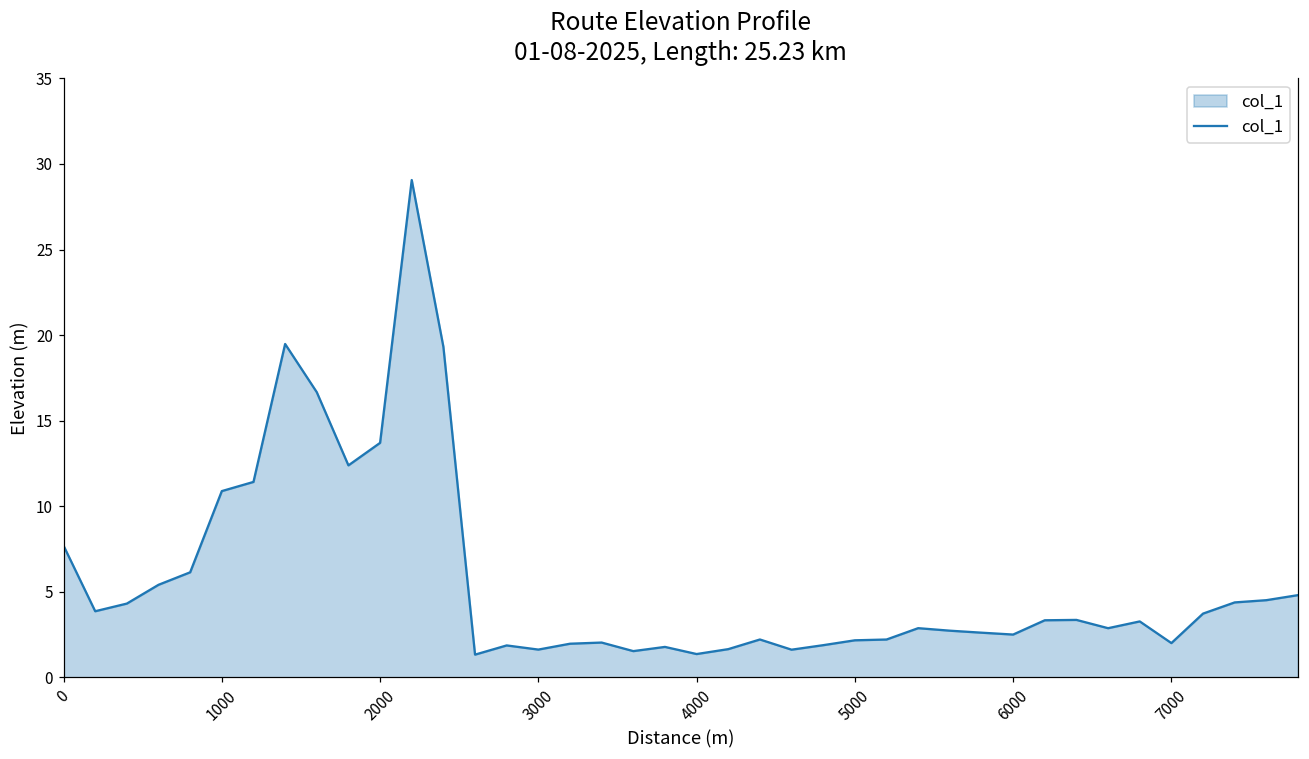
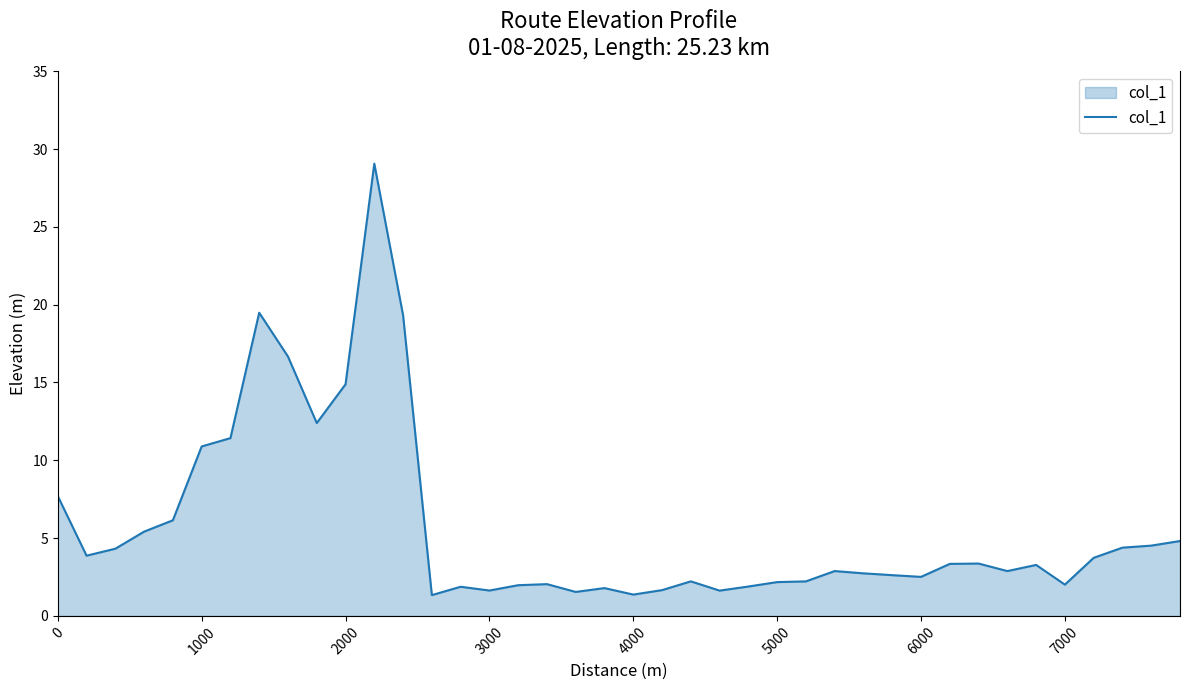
2000: 13.7 -> 14.9
